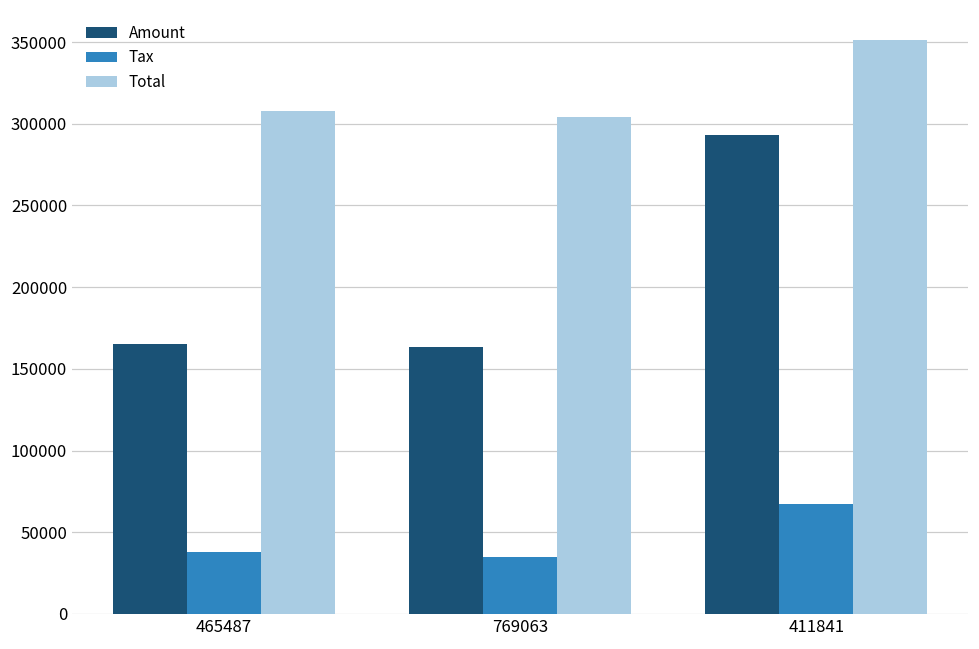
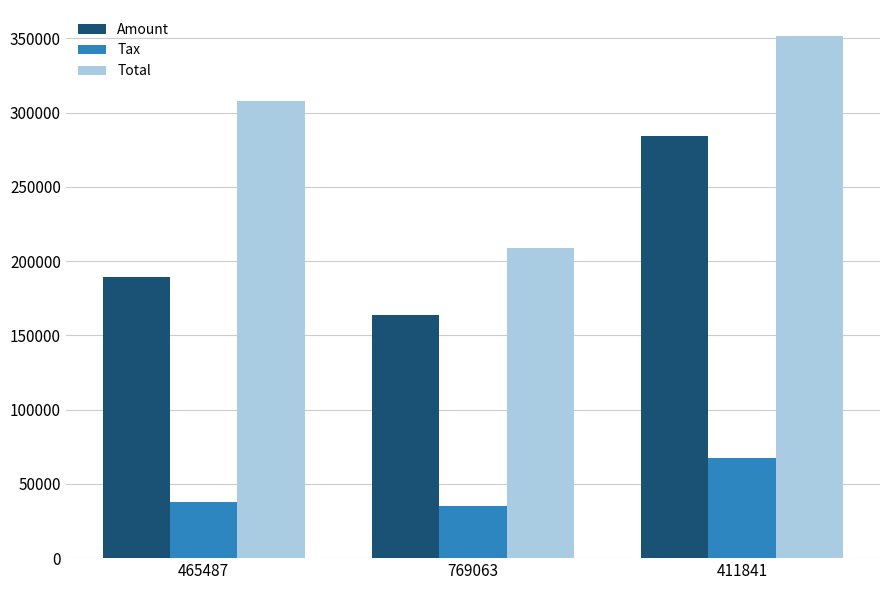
Amount, 465487: 165000 -> 189000
Total, 769063: 304000 -> 209000
Amount, 411841: 293000 -> 284000
